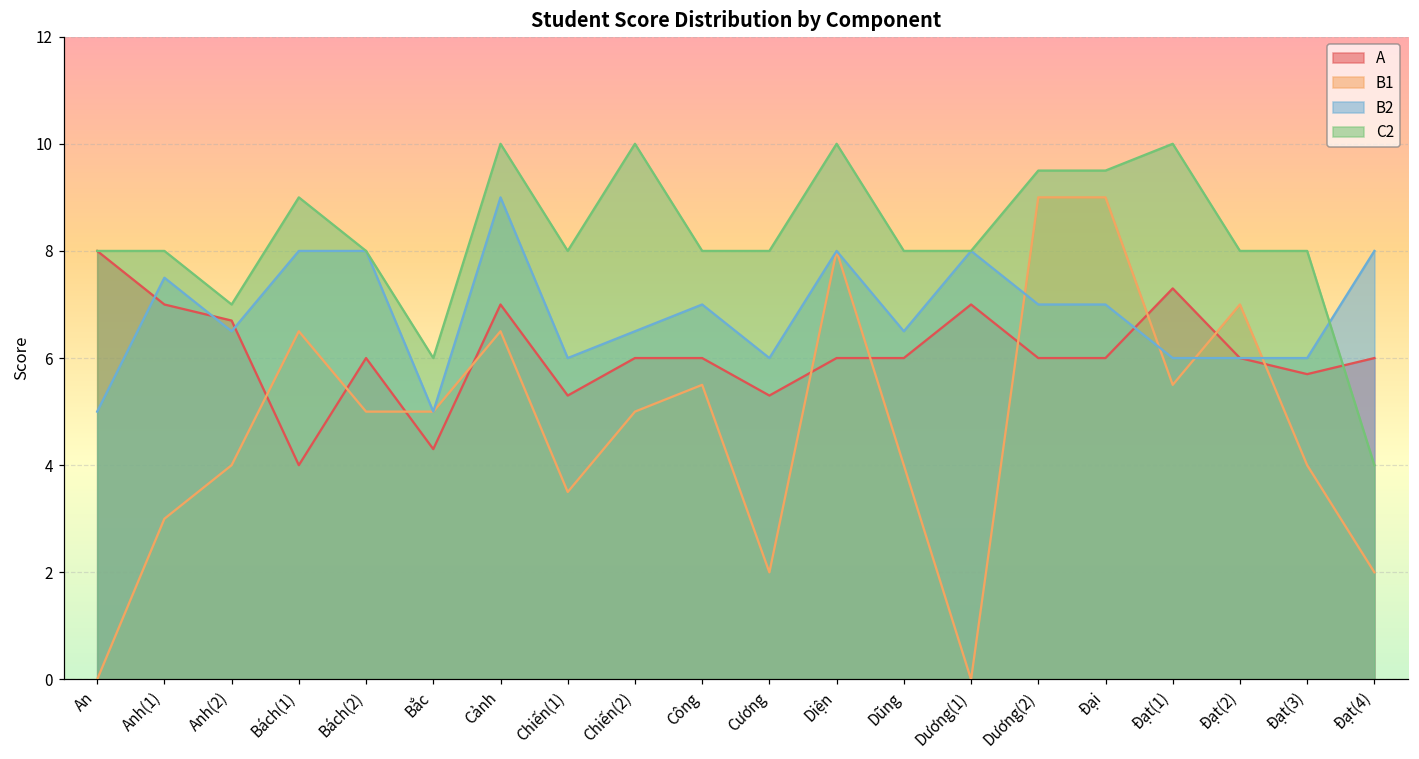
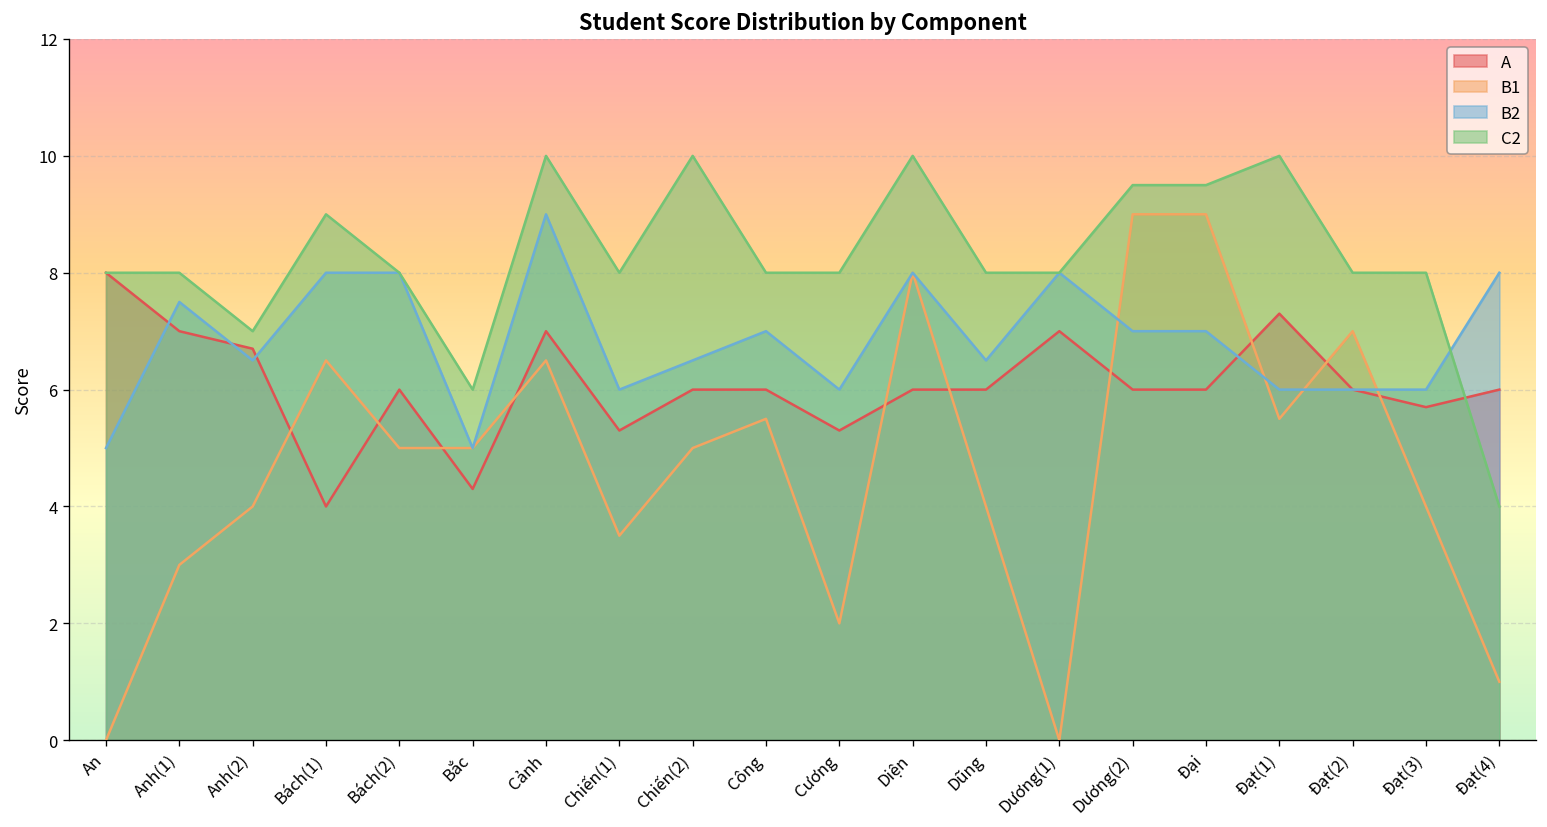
B1, Đạt(4): 2 -> 1
